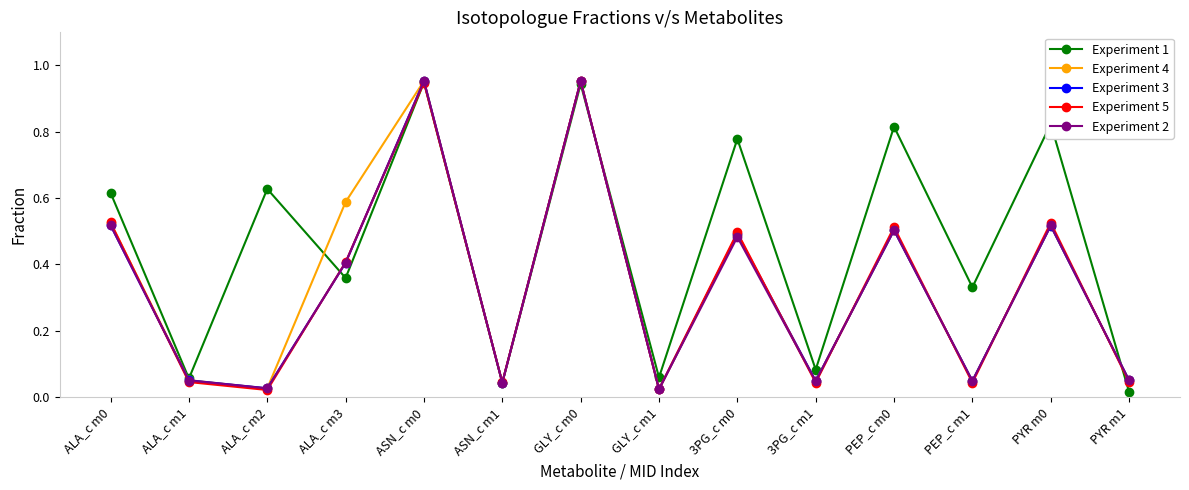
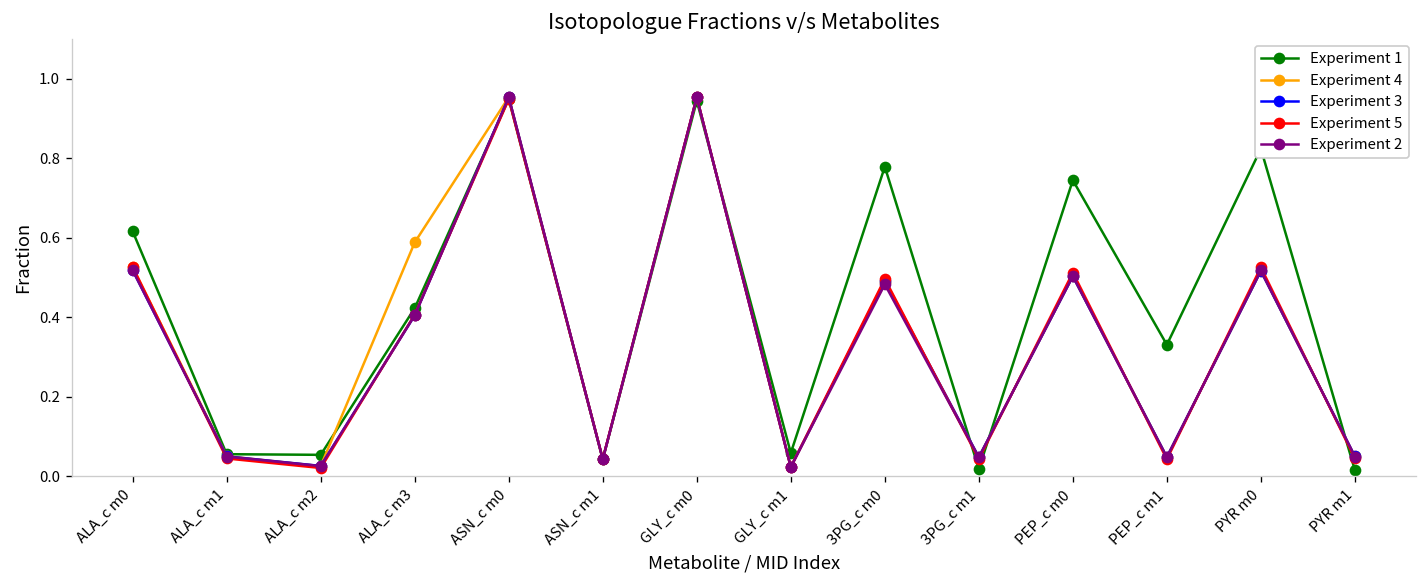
Experiment 1, ALA_c m2: 0.63 -> 0.05
Experiment 1, ALA_c m3: 0.36 -> 0.42
Experiment 1, 3PG_c m1: 0.08 -> 0.02
Experiment 1, PEP_c m0: 0.82 -> 0.74
